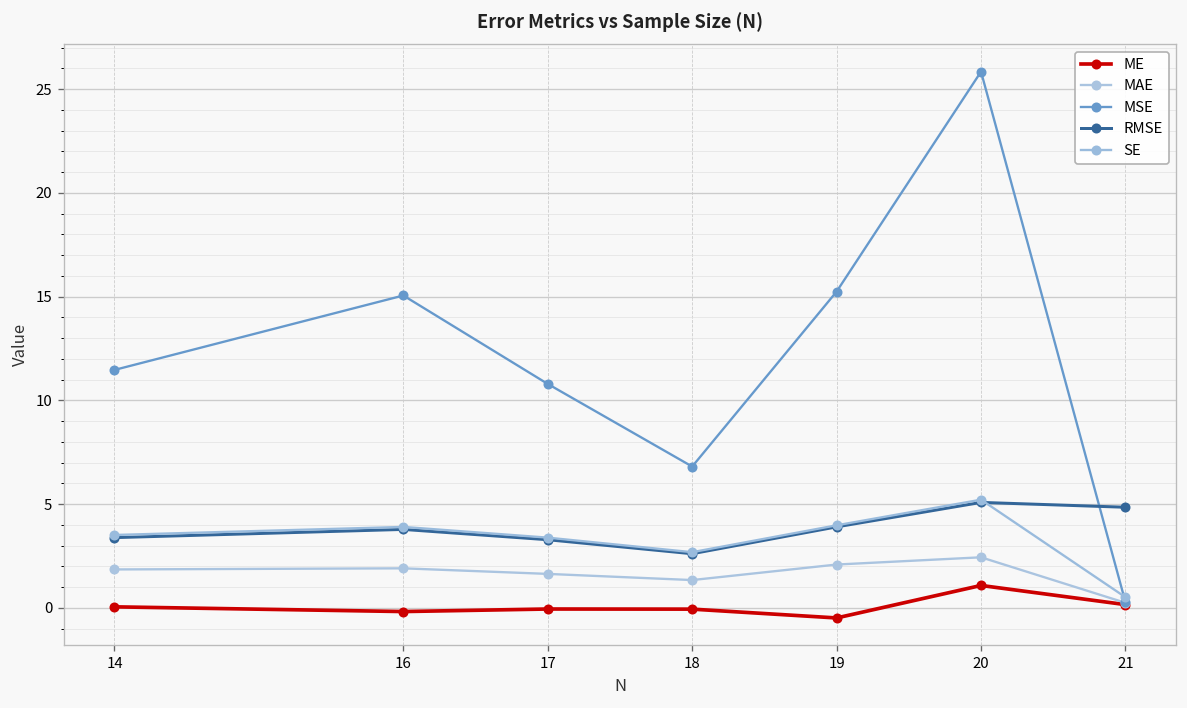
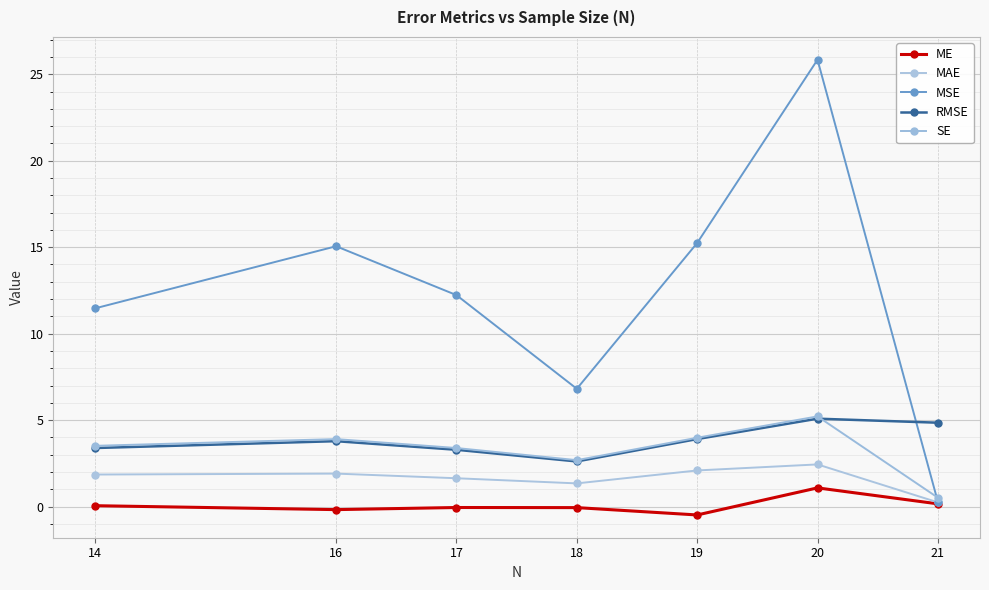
MSE, 17: 10.8 -> 12.2
